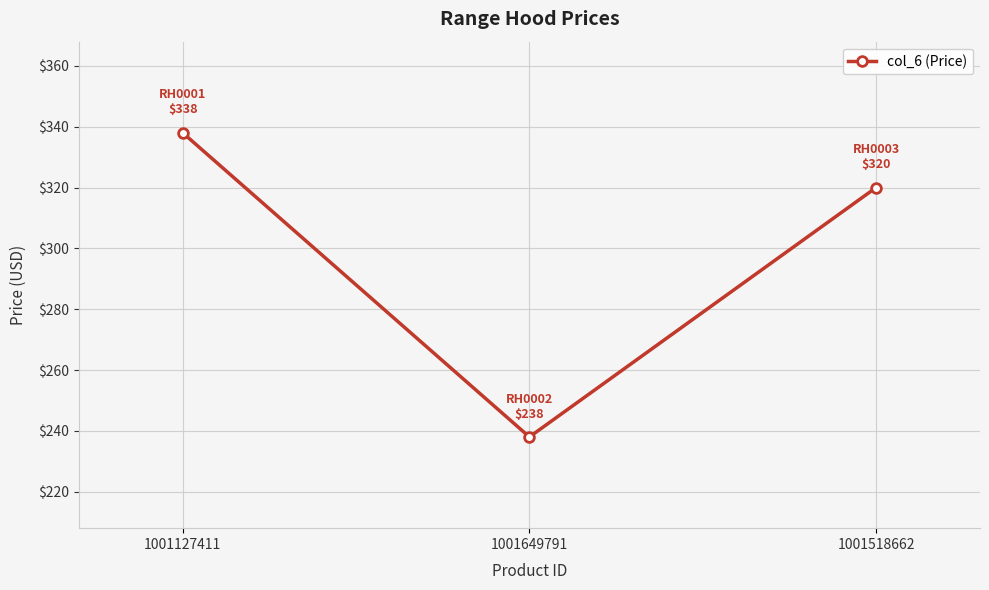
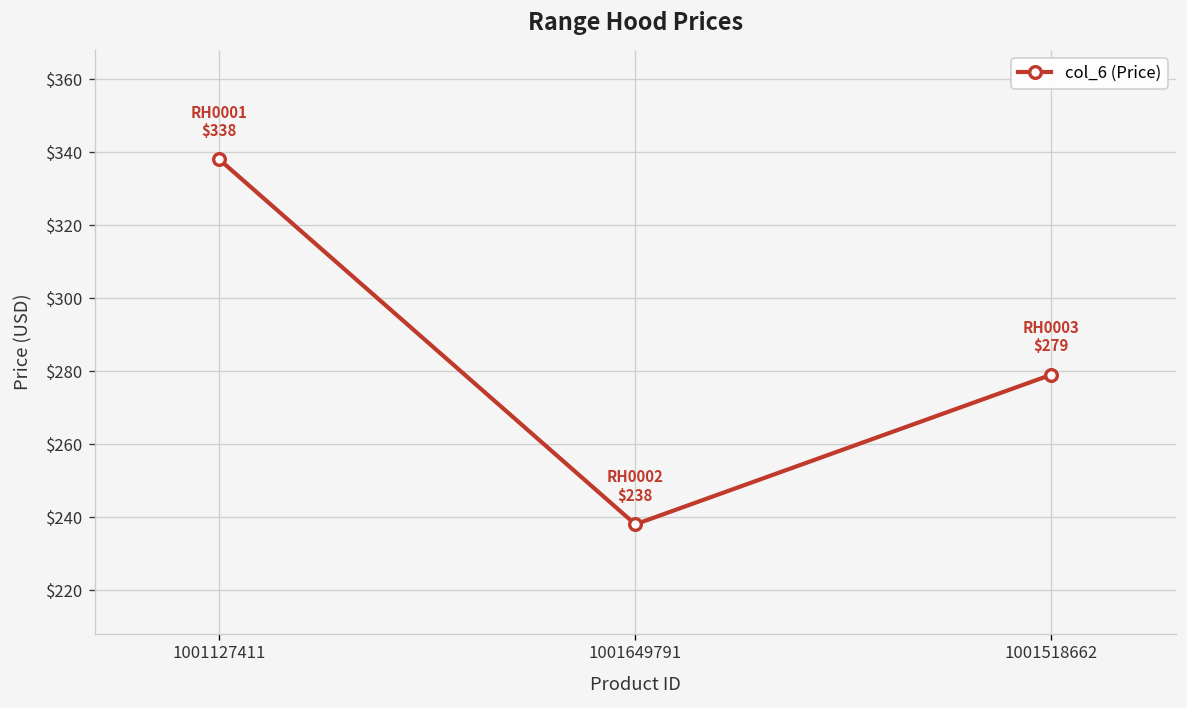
1001518662: $320 -> $279
